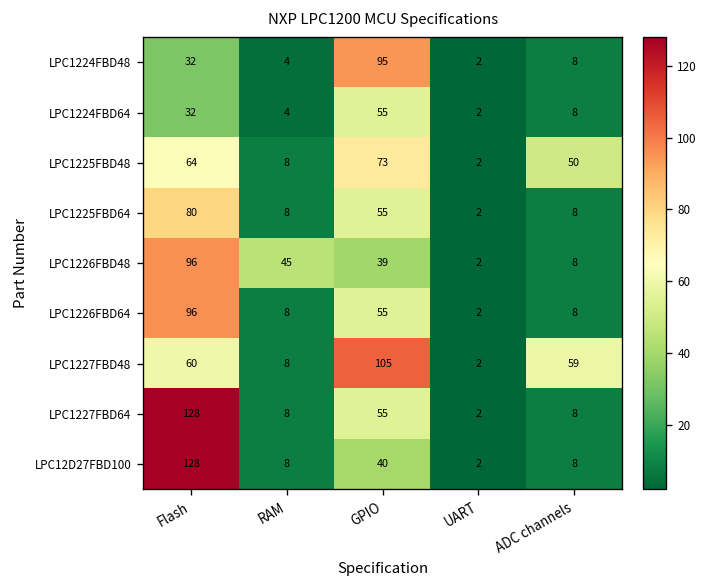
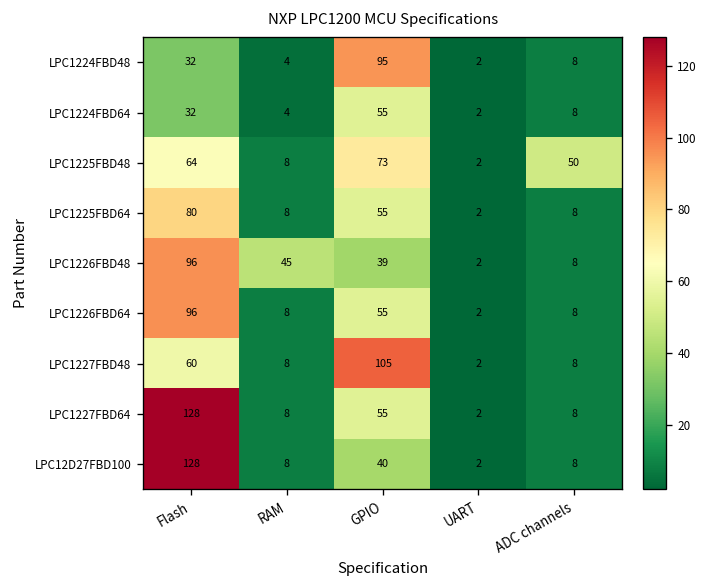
LPC1227FBD48, ADC channels: 59 -> 8
